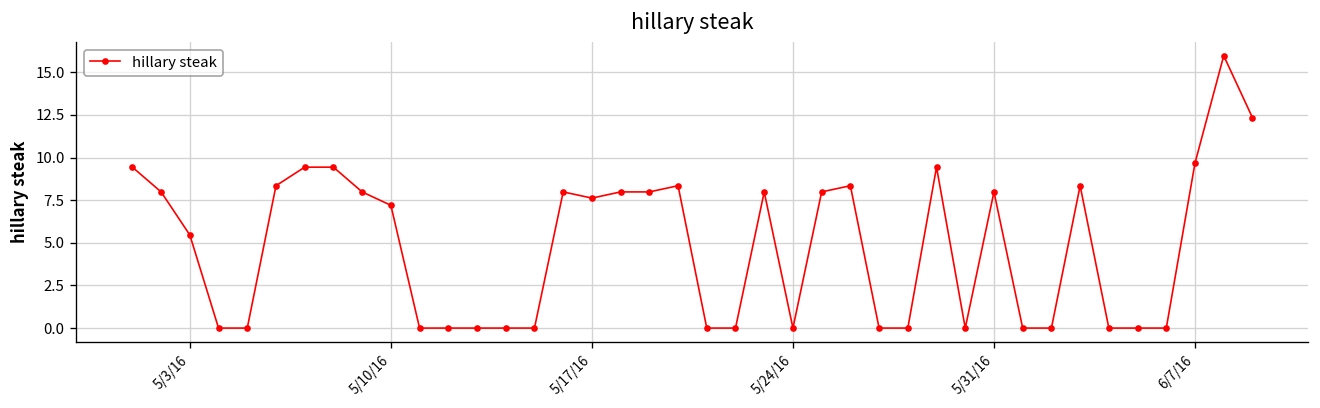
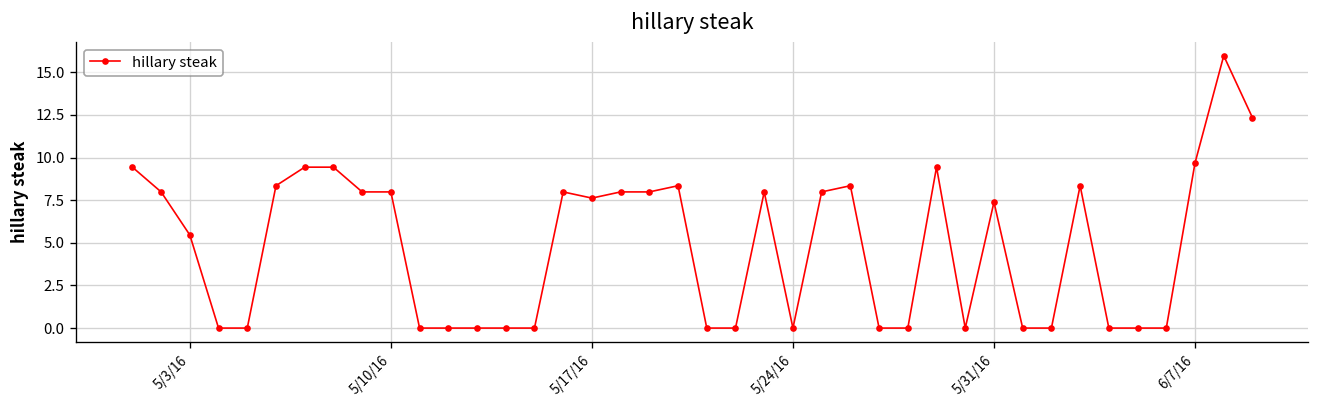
5/10/16: 7.2 -> 8.0
5/31/16: 8.0 -> 7.4
